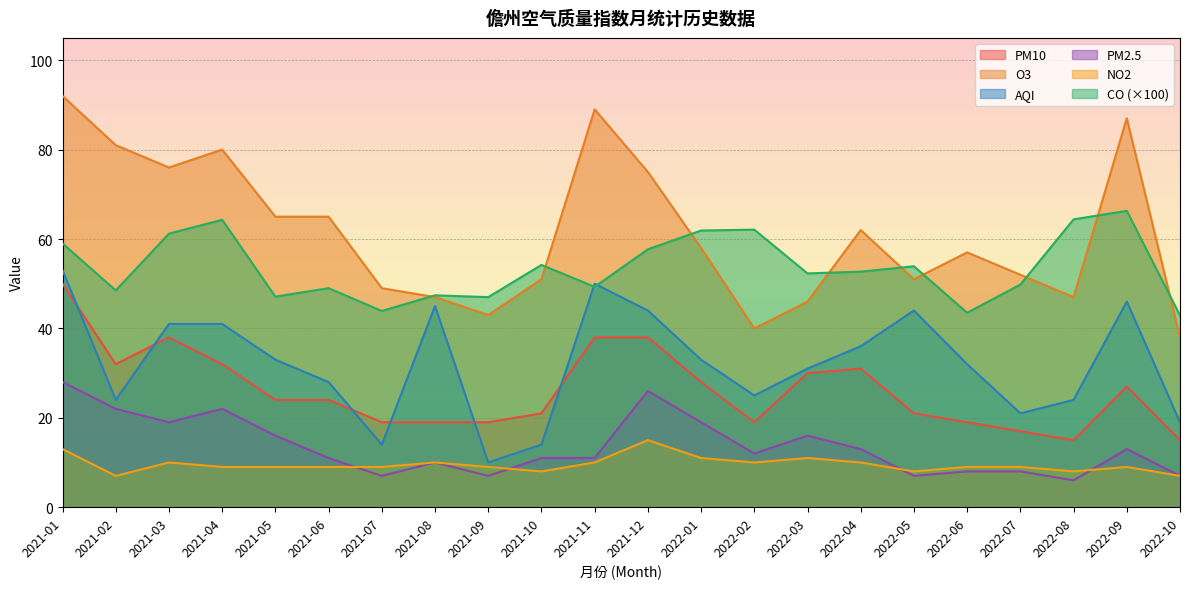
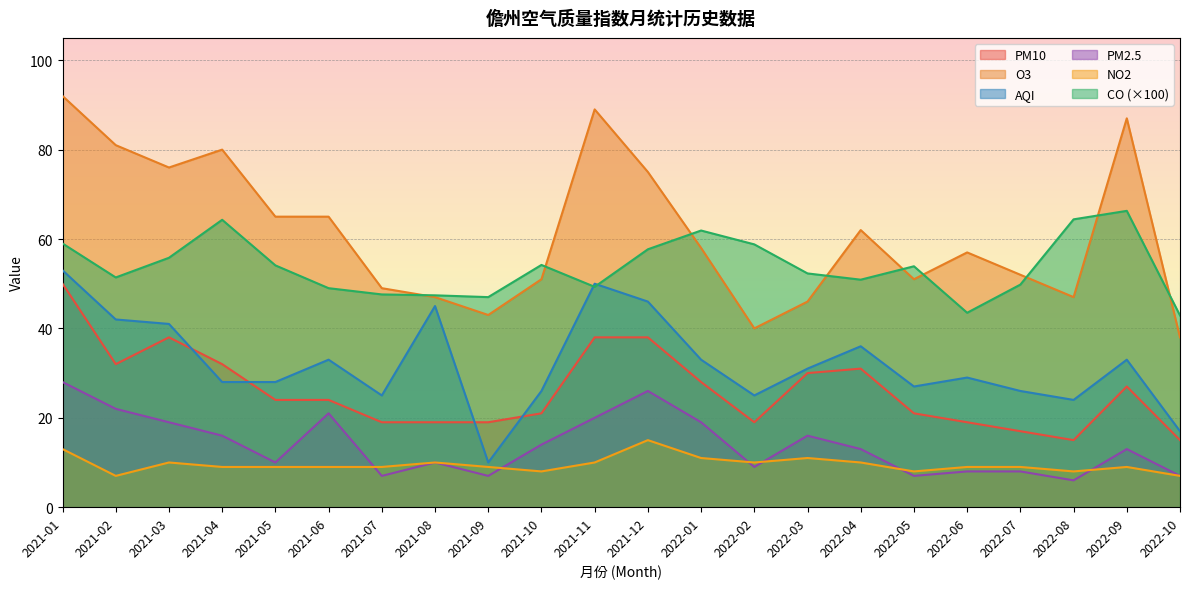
AQI, 2021-02: 24 -> 42
CO (×100), 2021-02: 49 -> 51
CO (×100), 2021-03: 61 -> 56
AQI, 2021-04: 41 -> 28
PM2.5, 2021-04: 22 -> 16
AQI, 2021-05: 33 -> 28
PM2.5, 2021-05: 16 -> 10
CO (×100), 2021-05: 47 -> 54
AQI, 2021-06: 28 -> 33
PM2.5, 2021-06: 11 -> 21
AQI, 2021-07: 14 -> 25
CO (×100), 2021-07: 44 -> 48
AQI, 2021-10: 14 -> 26
PM2.5, 2021-10: 11 -> 14
PM2.5, 2021-11: 11 -> 20
AQI, 2021-12: 44 -> 46
PM2.5, 2022-02: 12 -> 9
CO (×100), 2022-02: 62 -> 59
CO (×100), 2022-04: 53 -> 51
AQI, 2022-05: 44 -> 27
AQI, 2022-06: 32 -> 29
AQI, 2022-07: 21 -> 26
AQI, 2022-09: 46 -> 33
AQI, 2022-10: 19 -> 17
